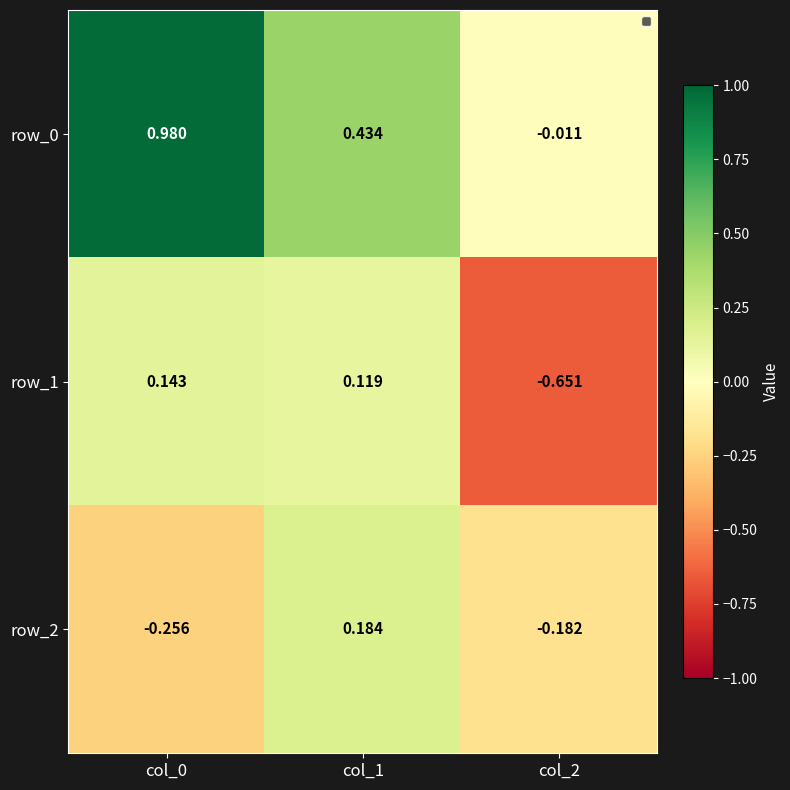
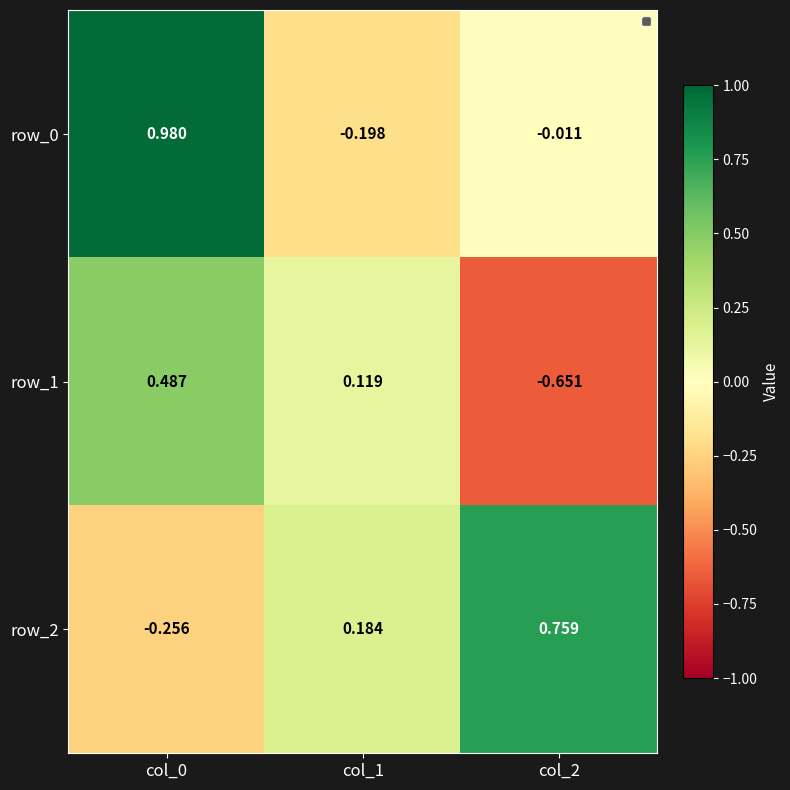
row_0, col_1: 0.434 -> -0.198
row_1, col_0: 0.143 -> 0.487
row_2, col_2: -0.182 -> 0.759
